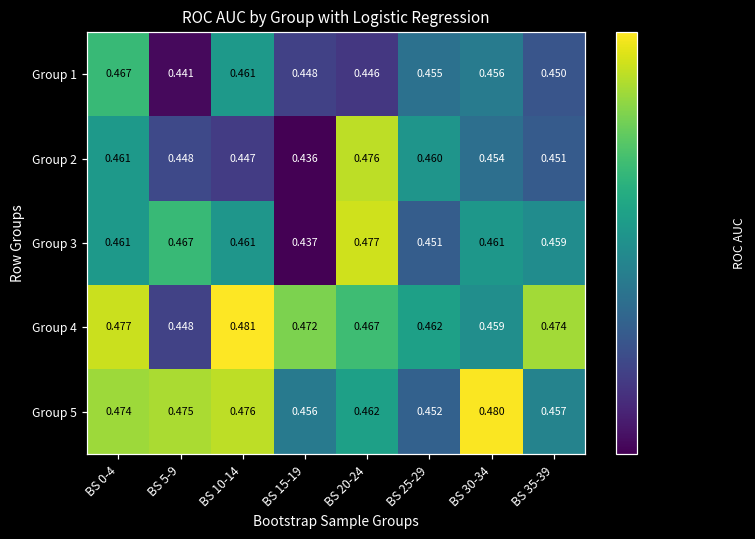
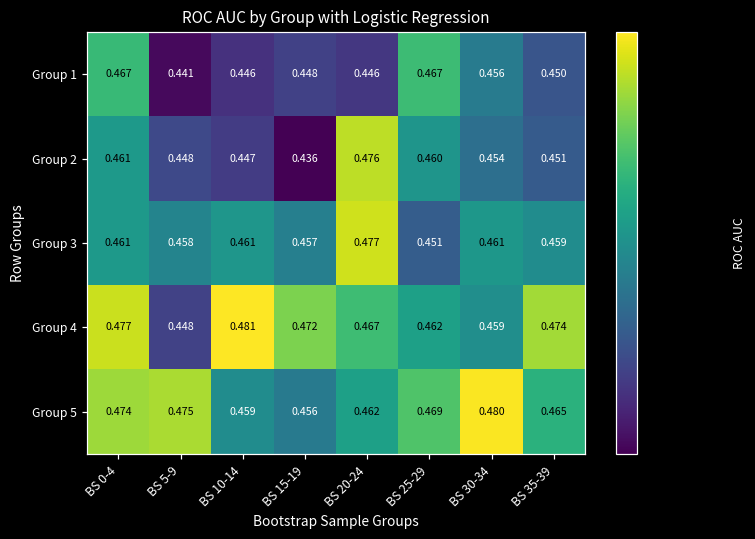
Group 1, BS 10-14: 0.461 -> 0.446
Group 1, BS 25-29: 0.455 -> 0.467
Group 3, BS 5-9: 0.467 -> 0.458
Group 3, BS 15-19: 0.437 -> 0.457
Group 5, BS 10-14: 0.476 -> 0.459
Group 5, BS 25-29: 0.452 -> 0.469
Group 5, BS 35-39: 0.457 -> 0.465
